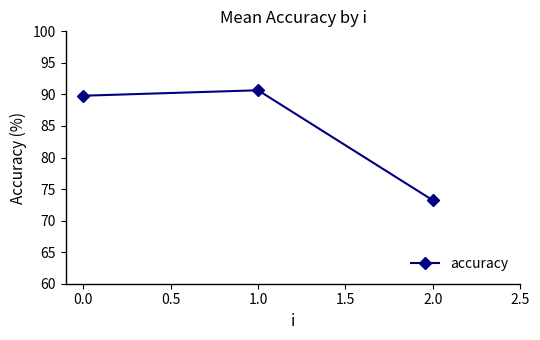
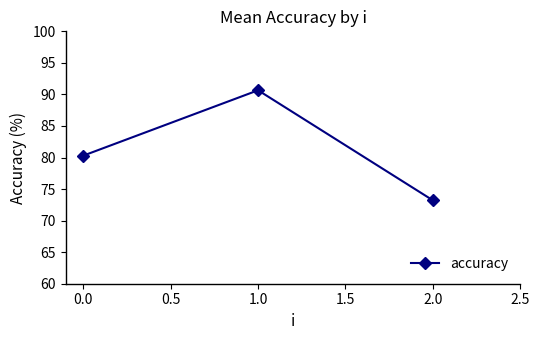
0.0: 90 -> 80
